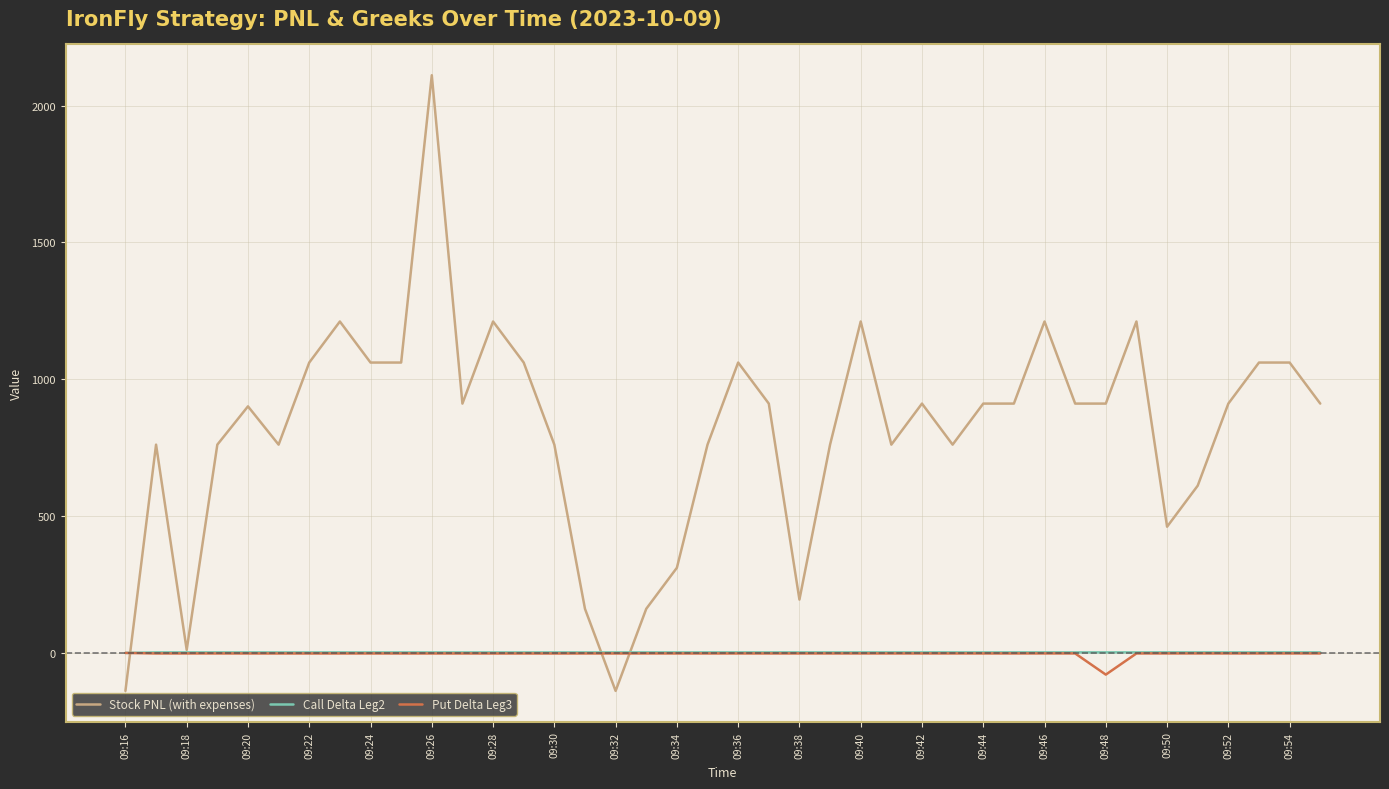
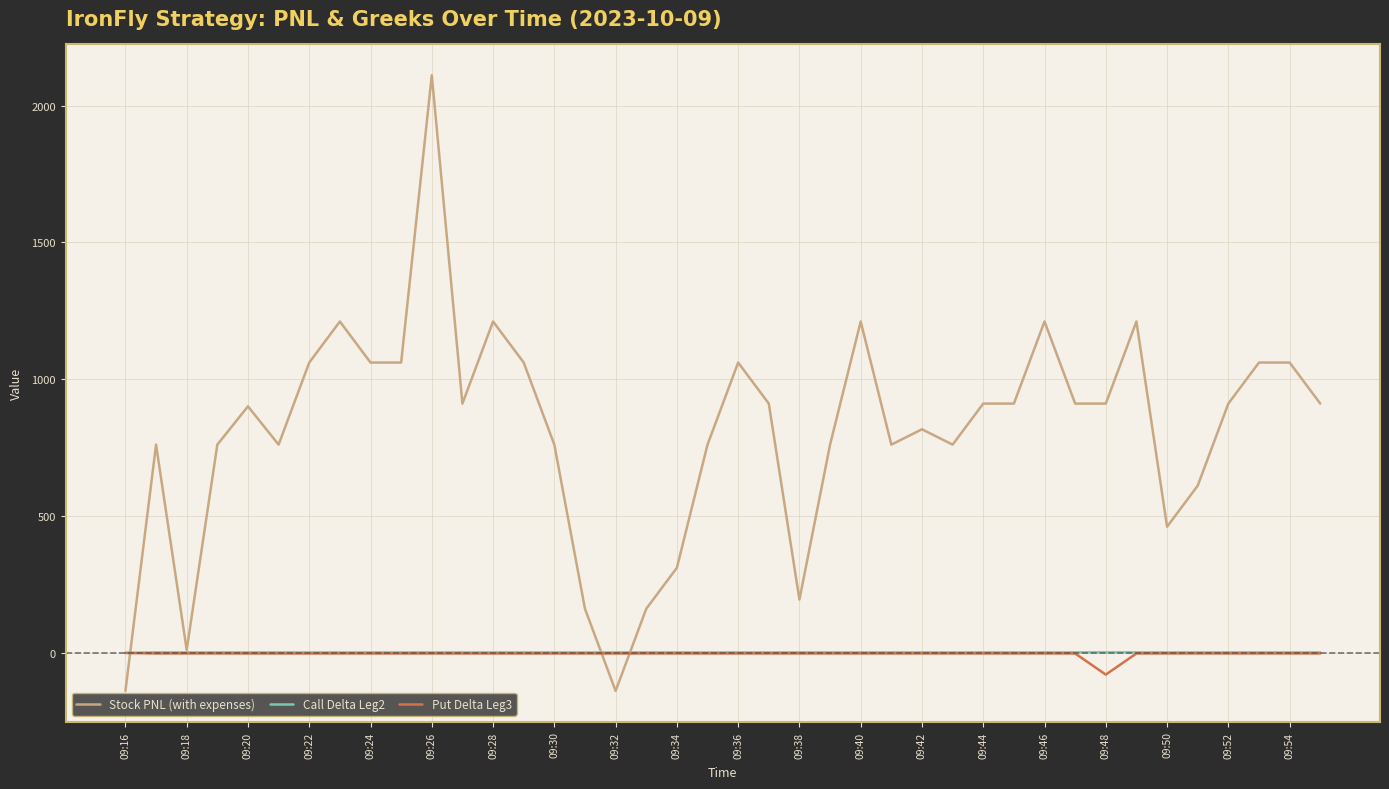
Stock PNL (with expenses), 09:42: 910 -> 820
